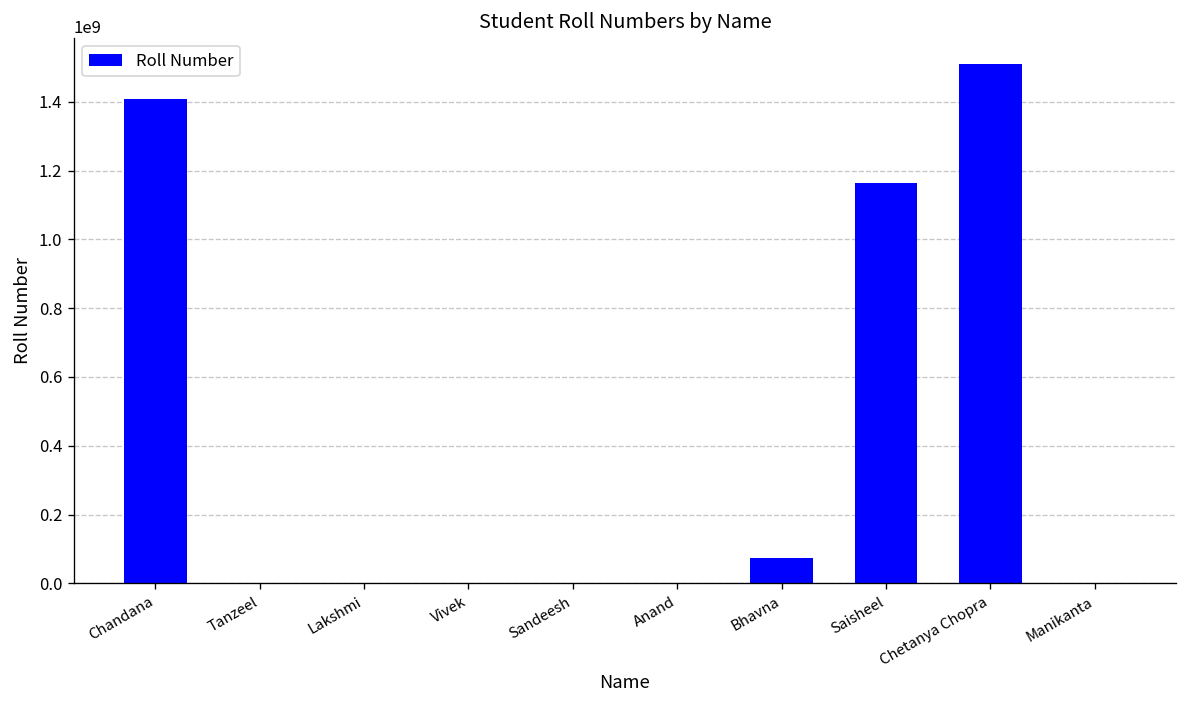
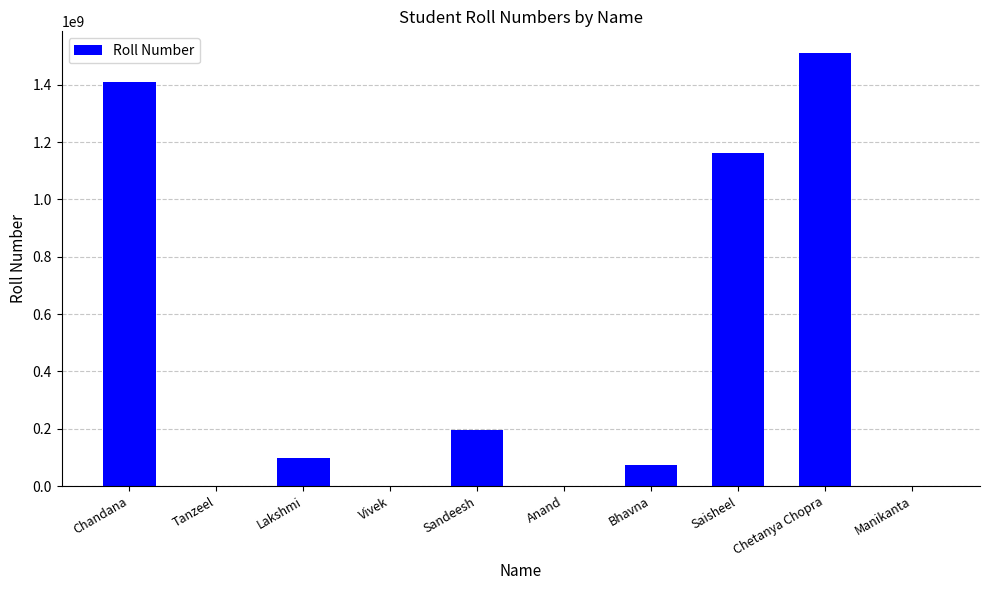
Lakshmi: 0 -> 100000000
Sandeesh: 0 -> 190000000
